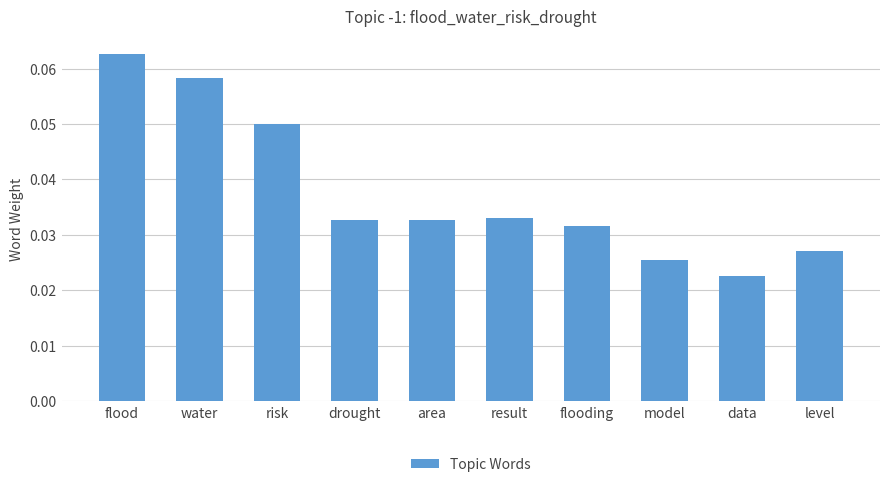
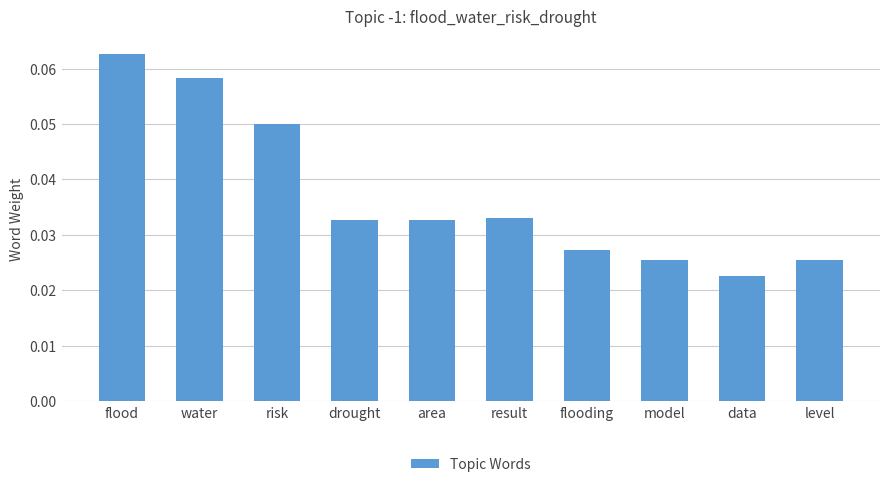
flooding: 0.032 -> 0.027
level: 0.027 -> 0.026
